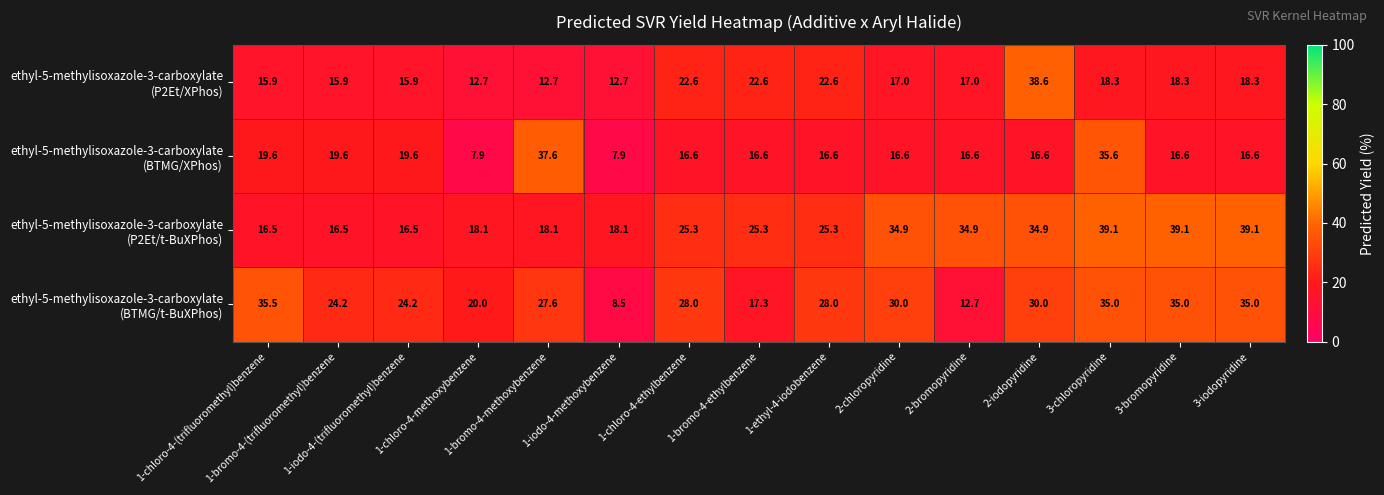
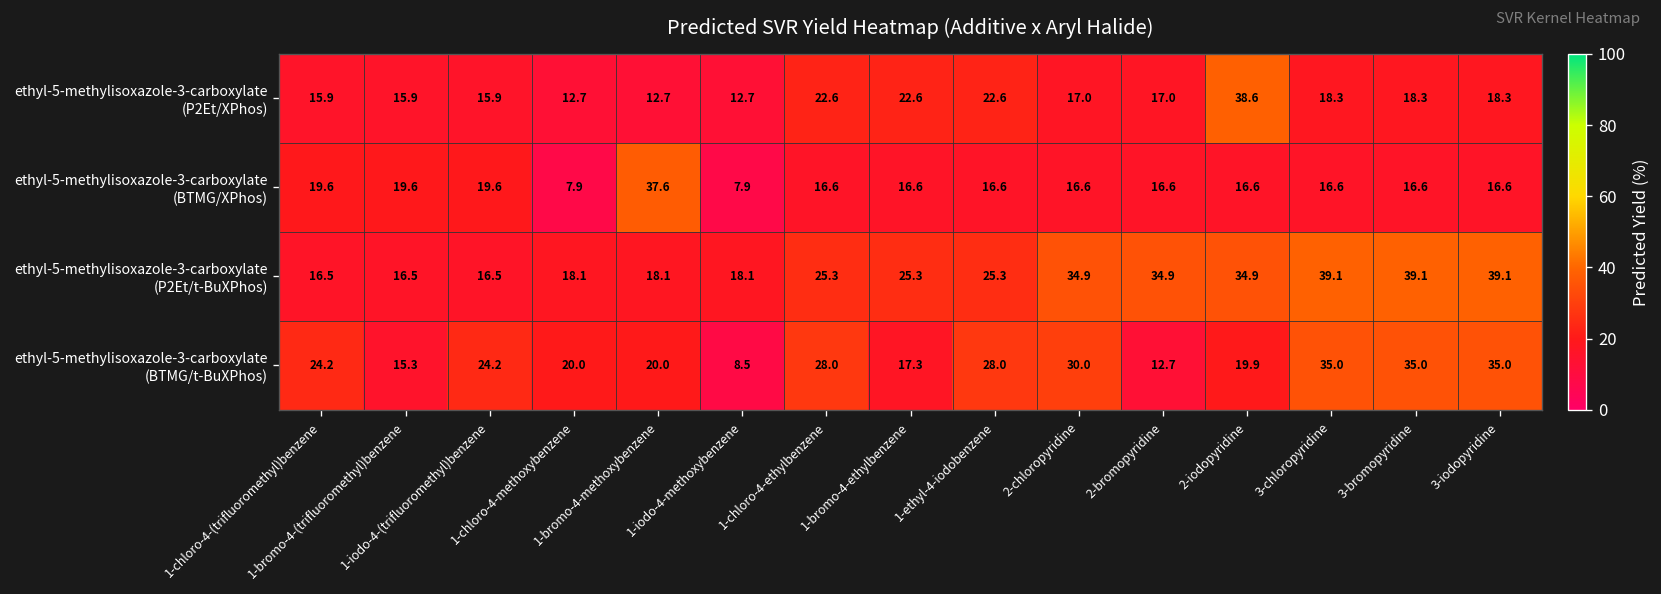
ethyl-5-methylisoxazole-3-carboxylate (BTMG/XPhos), 3-chloropyridine: 35.6 -> 16.6
ethyl-5-methylisoxazole-3-carboxylate (BTMG/t-BuXPhos), 1-chloro-4-(trifluoromethyl)benzene: 35.5 -> 24.2
ethyl-5-methylisoxazole-3-carboxylate (BTMG/t-BuXPhos), 1-bromo-4-(trifluoromethyl)benzene: 24.2 -> 15.3
ethyl-5-methylisoxazole-3-carboxylate (BTMG/t-BuXPhos), 1-bromo-4-methoxybenzene: 27.6 -> 20.0
ethyl-5-methylisoxazole-3-carboxylate (BTMG/t-BuXPhos), 2-iodopyridine: 30.0 -> 19.9
